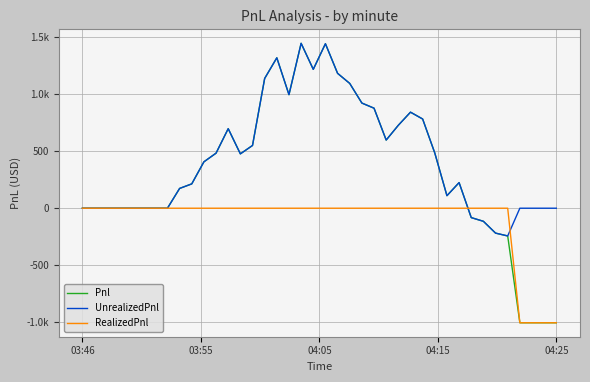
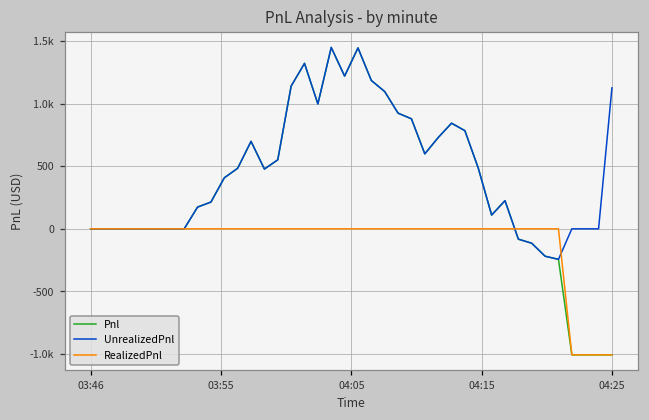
UnrealizedPnl, 04:25: 0 -> 1130
